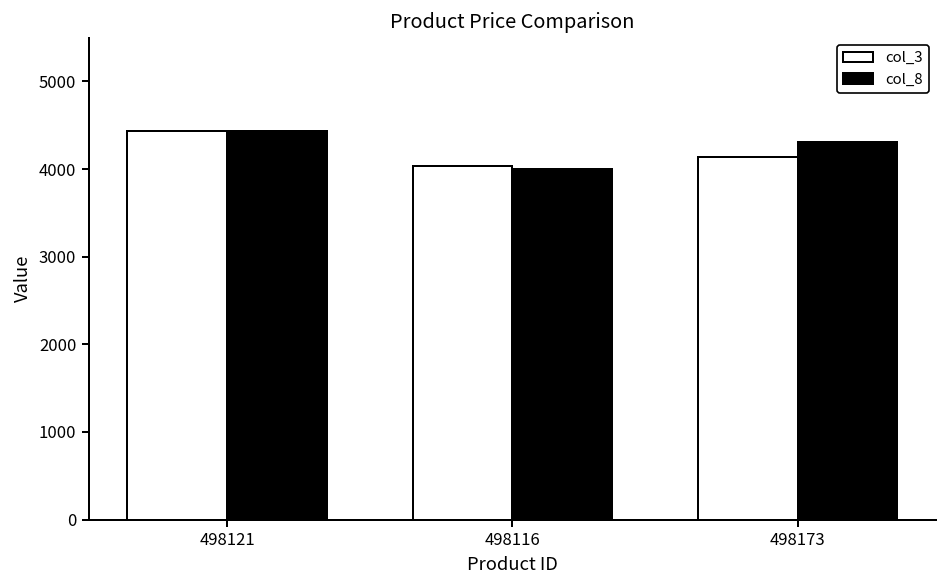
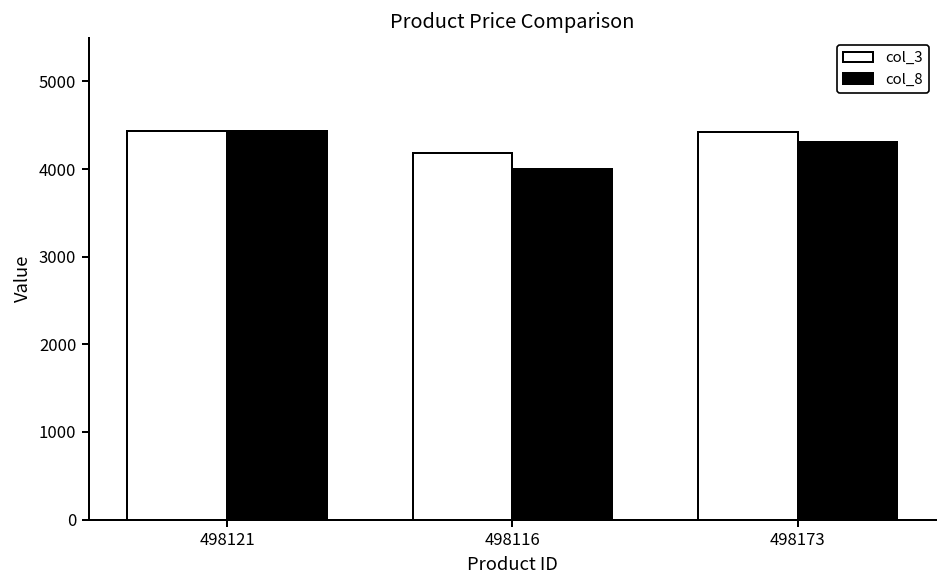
col_3, 498116: 4000 -> 4200
col_3, 498173: 4100 -> 4400
